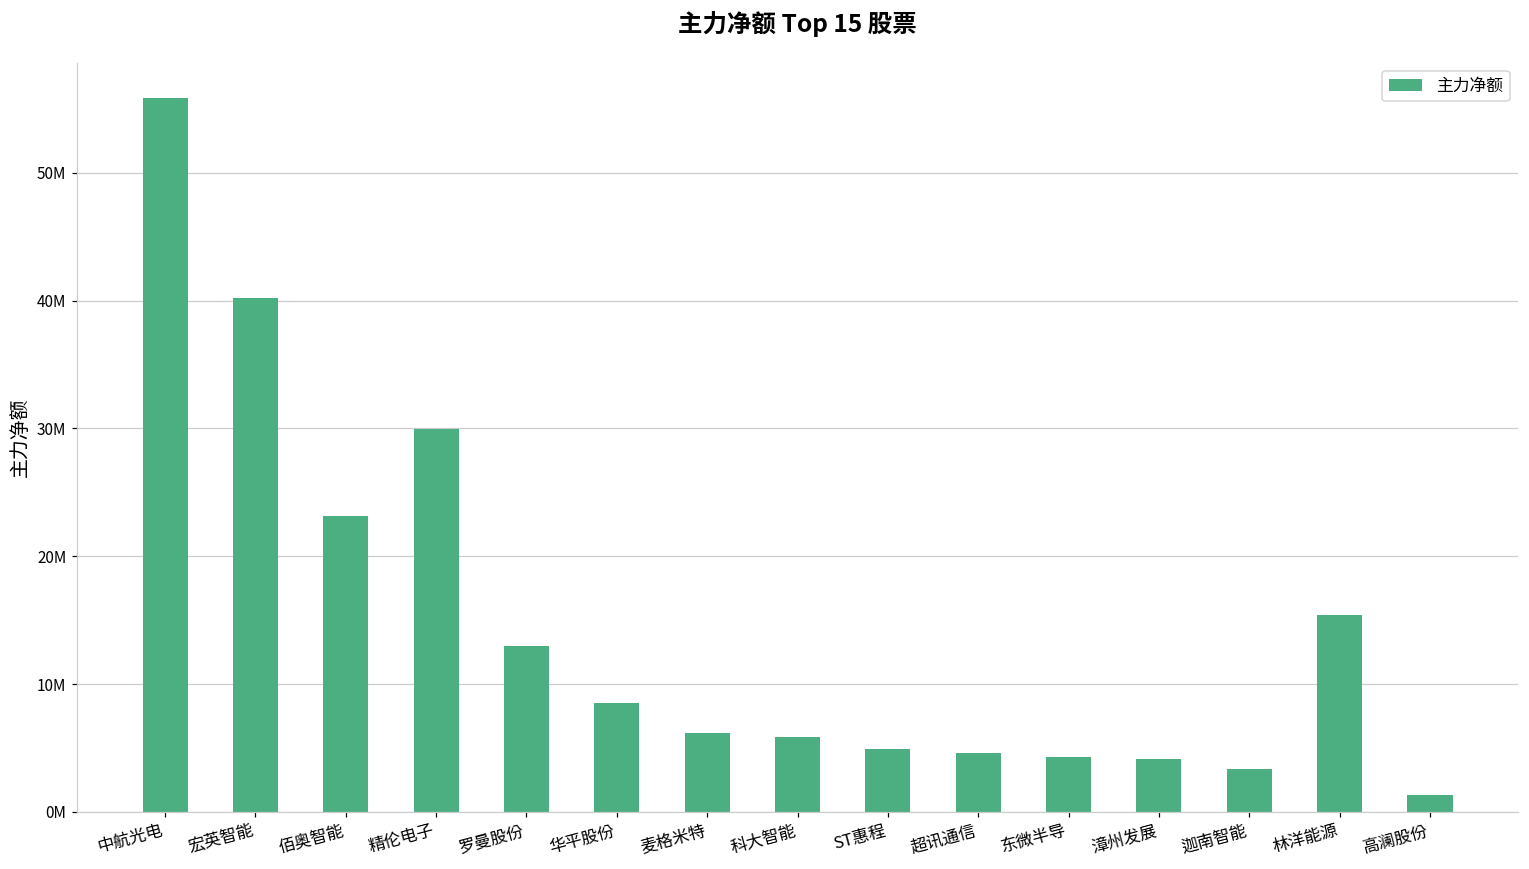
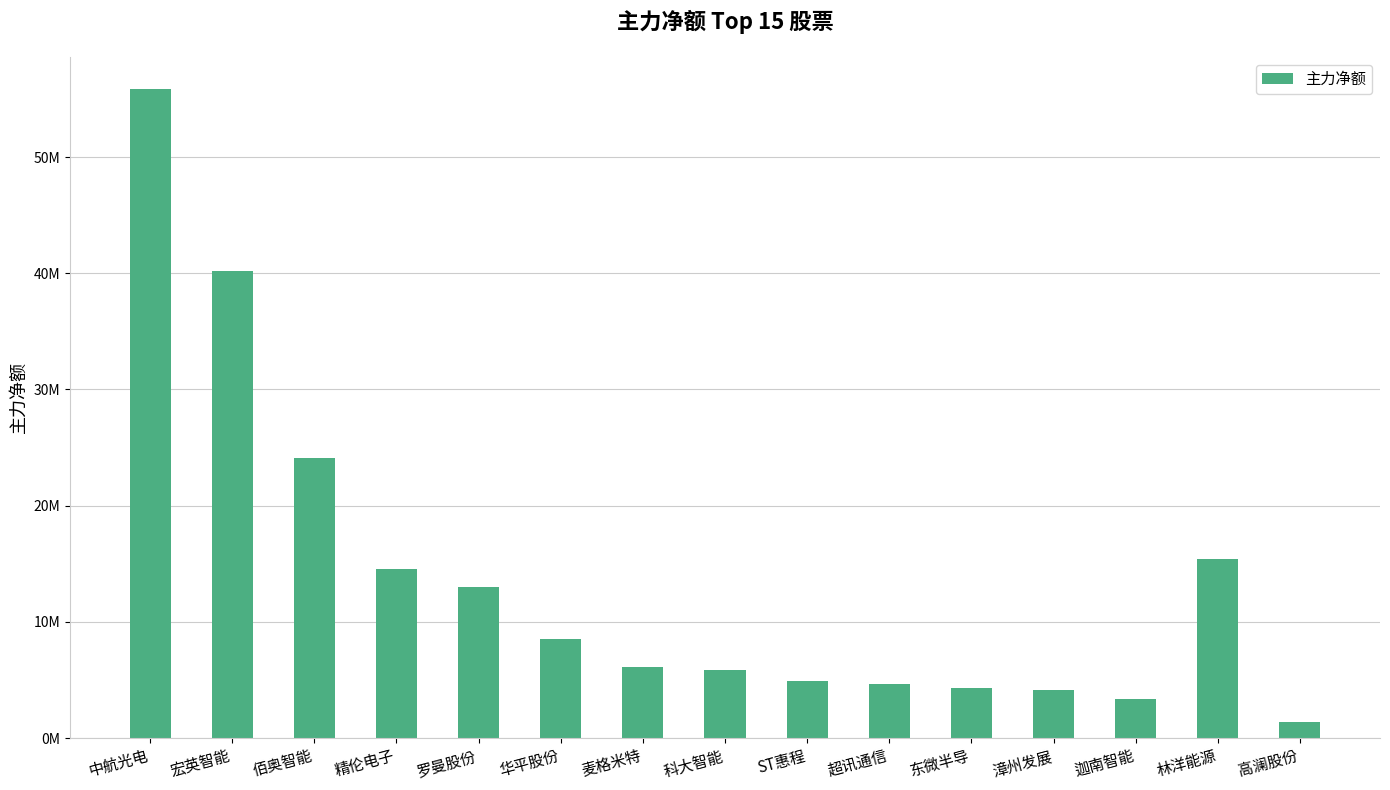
佰奥智能: 23100000 -> 24100000
精伦电子: 29900000 -> 14600000
